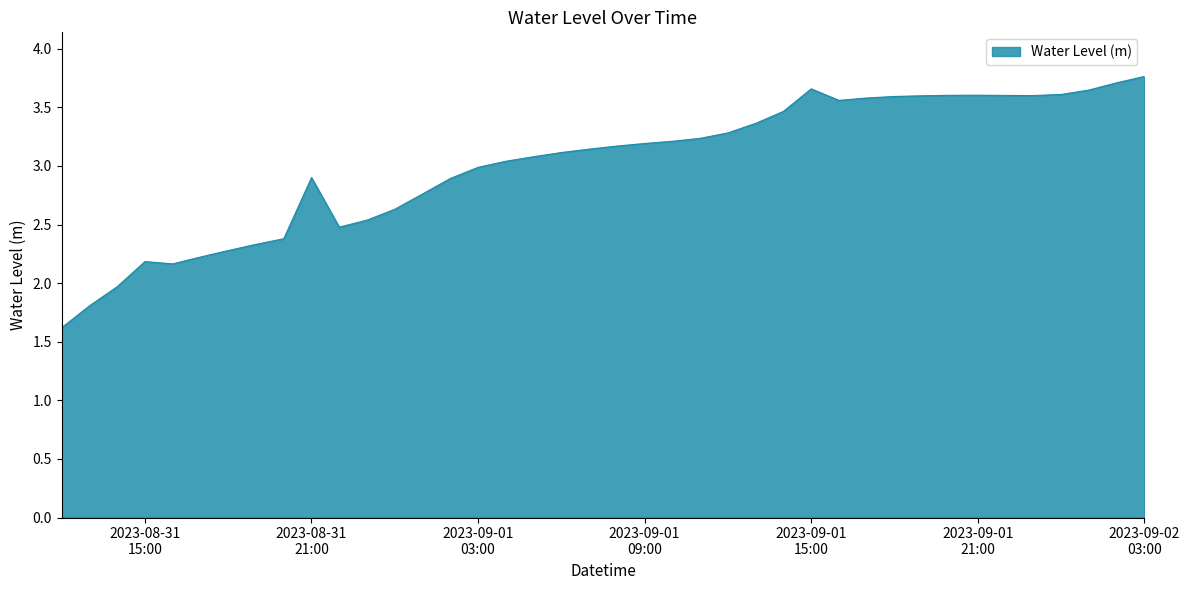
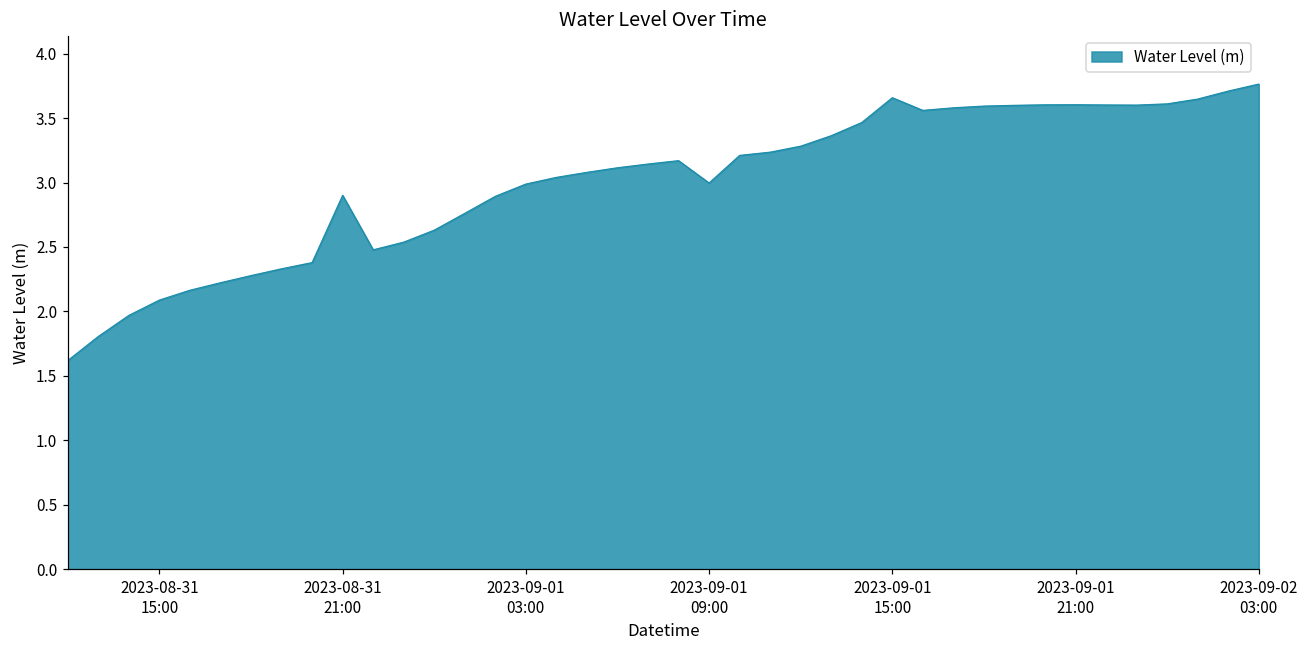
2023-08-31 15:00: 2.18 -> 2.09
2023-09-01 09:00: 3.19 -> 3.00
